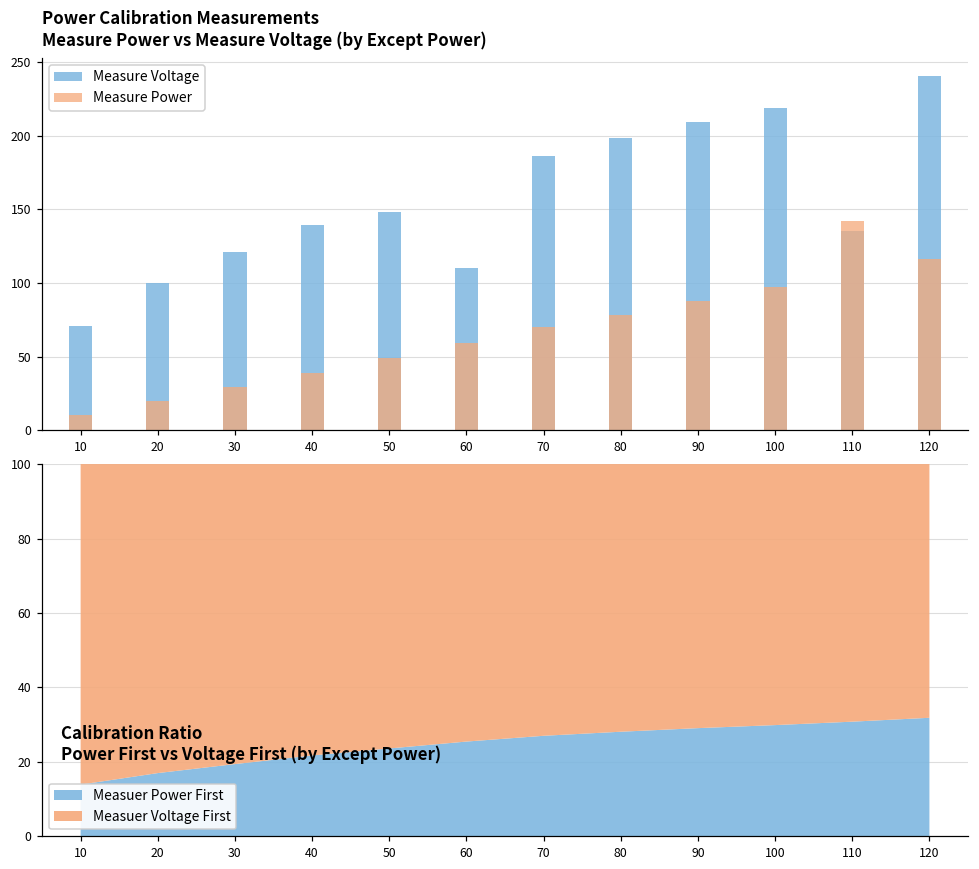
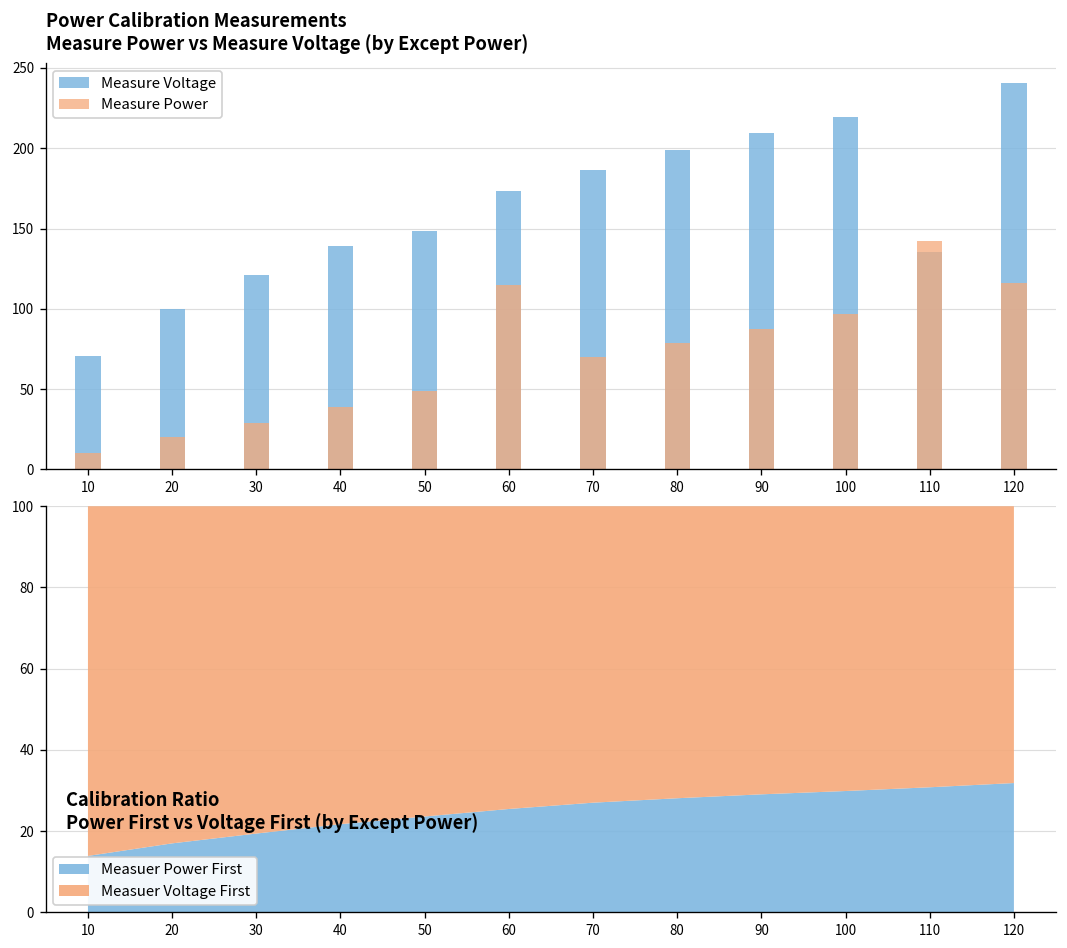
Power Calibration Measurements Measure Power vs Measure Voltage (by Except Power), Measure Voltage, 60: 110 -> 173
Power Calibration Measurements Measure Power vs Measure Voltage (by Except Power), Measure Power, 60: 60 -> 115
